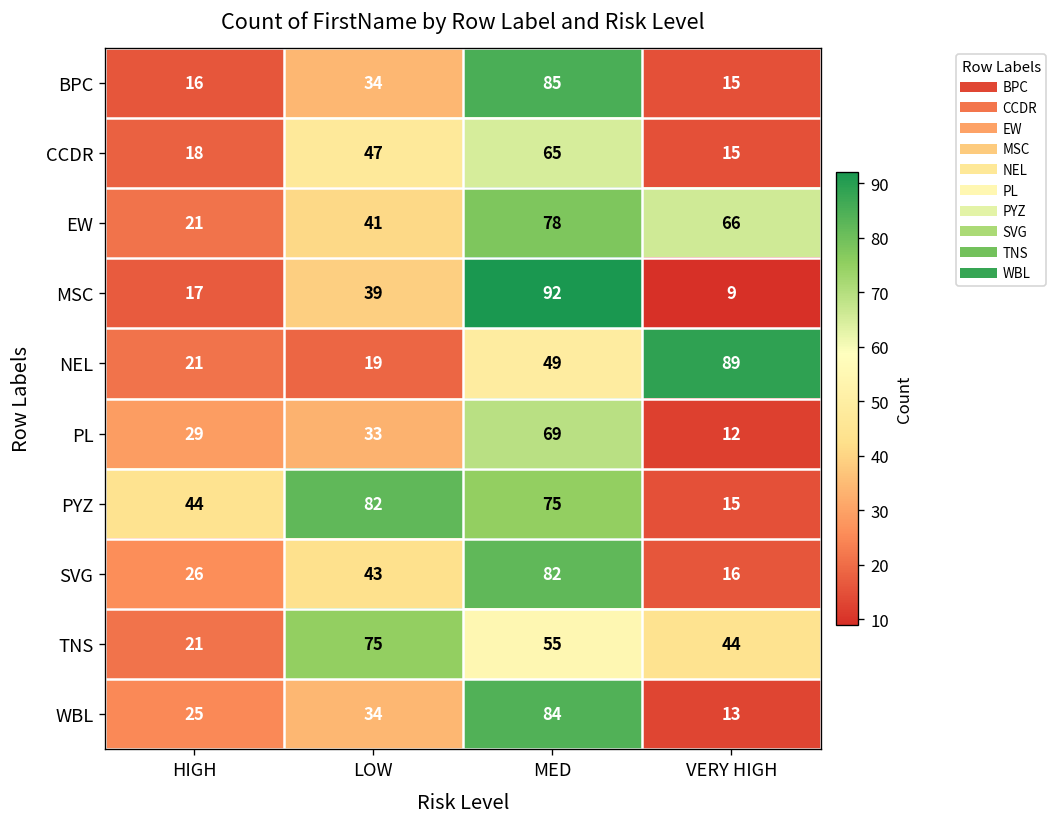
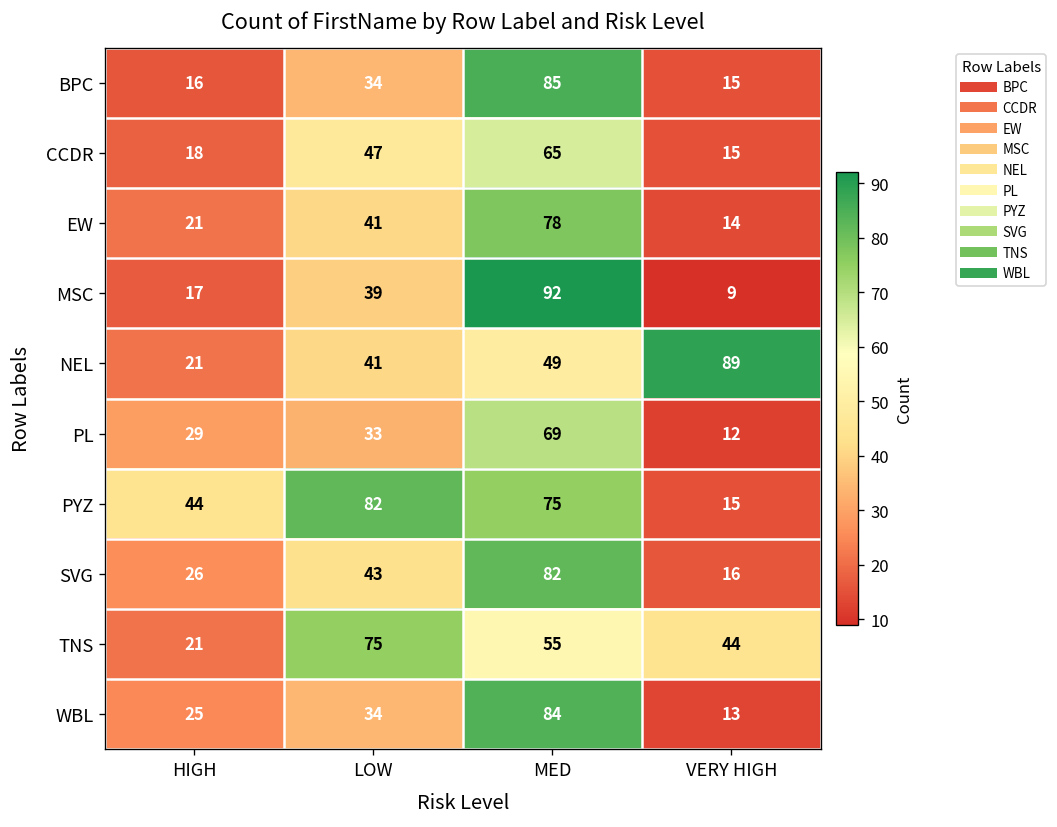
EW, VERY HIGH: 66 -> 14
NEL, LOW: 19 -> 41
